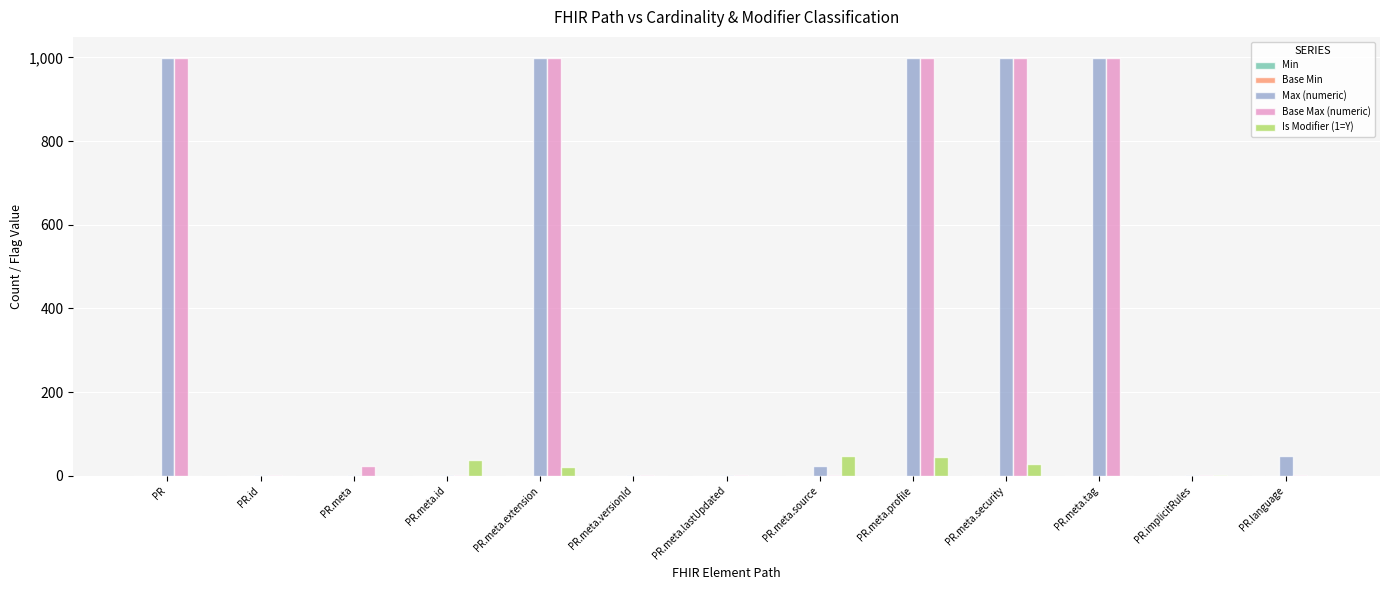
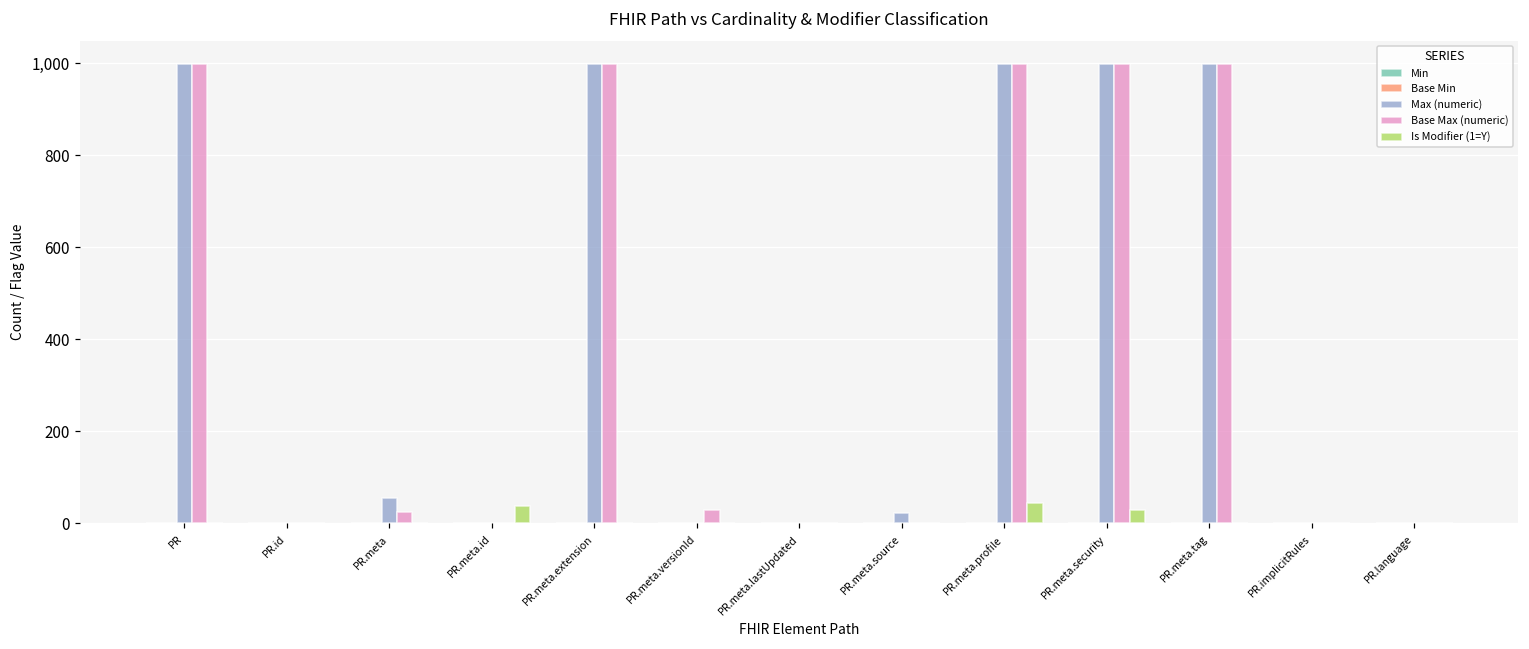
Max (numeric), PR.meta: 0 -> 60
Is Modifier (1=Y), PR.meta.extension: 20 -> 0
Base Max (numeric), PR.meta.versionId: 0 -> 30
Is Modifier (1=Y), PR.meta.source: 50 -> 0
Max (numeric), PR.language: 50 -> 0
